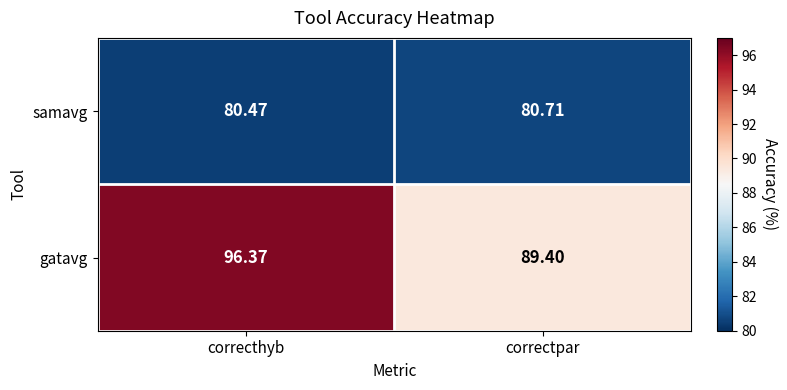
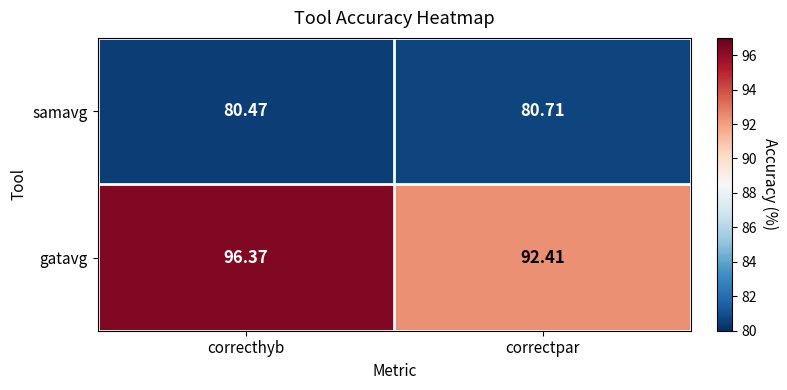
gatavg, correctpar: 89.40 -> 92.41
